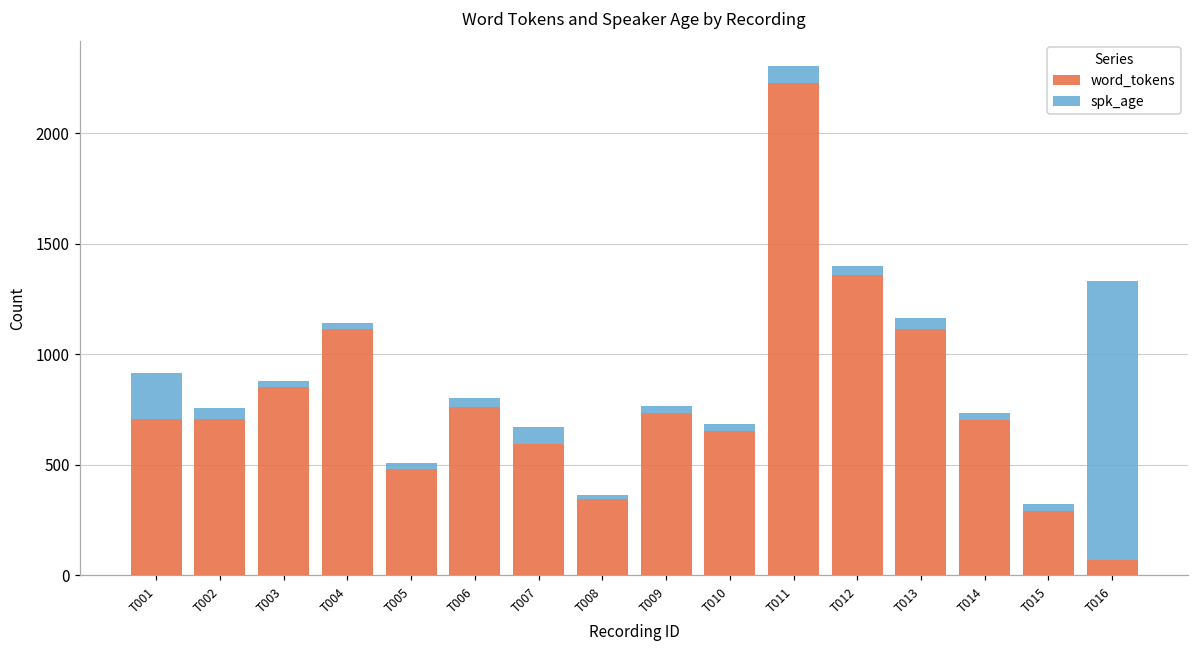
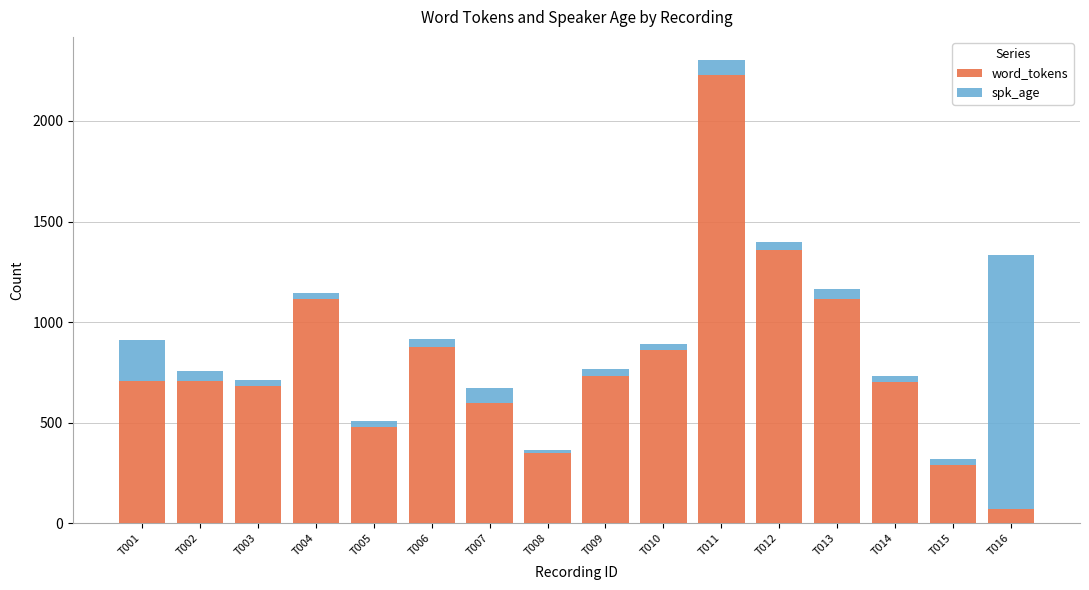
word_tokens, T003: 850 -> 680
word_tokens, T006: 760 -> 880
word_tokens, T010: 650 -> 860
